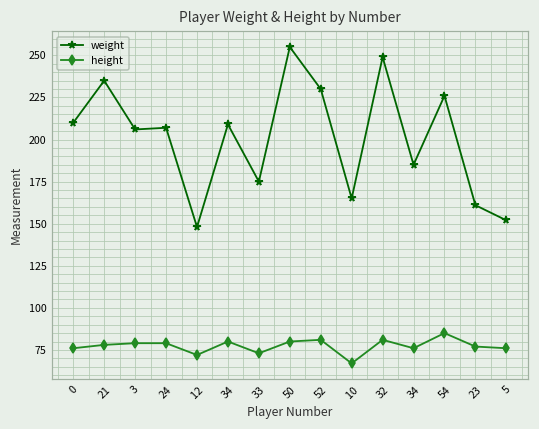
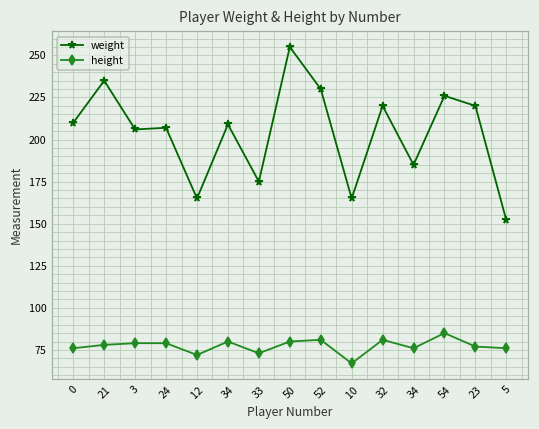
weight, 12: 148 -> 165
weight, 32: 249 -> 220
weight, 23: 161 -> 220
